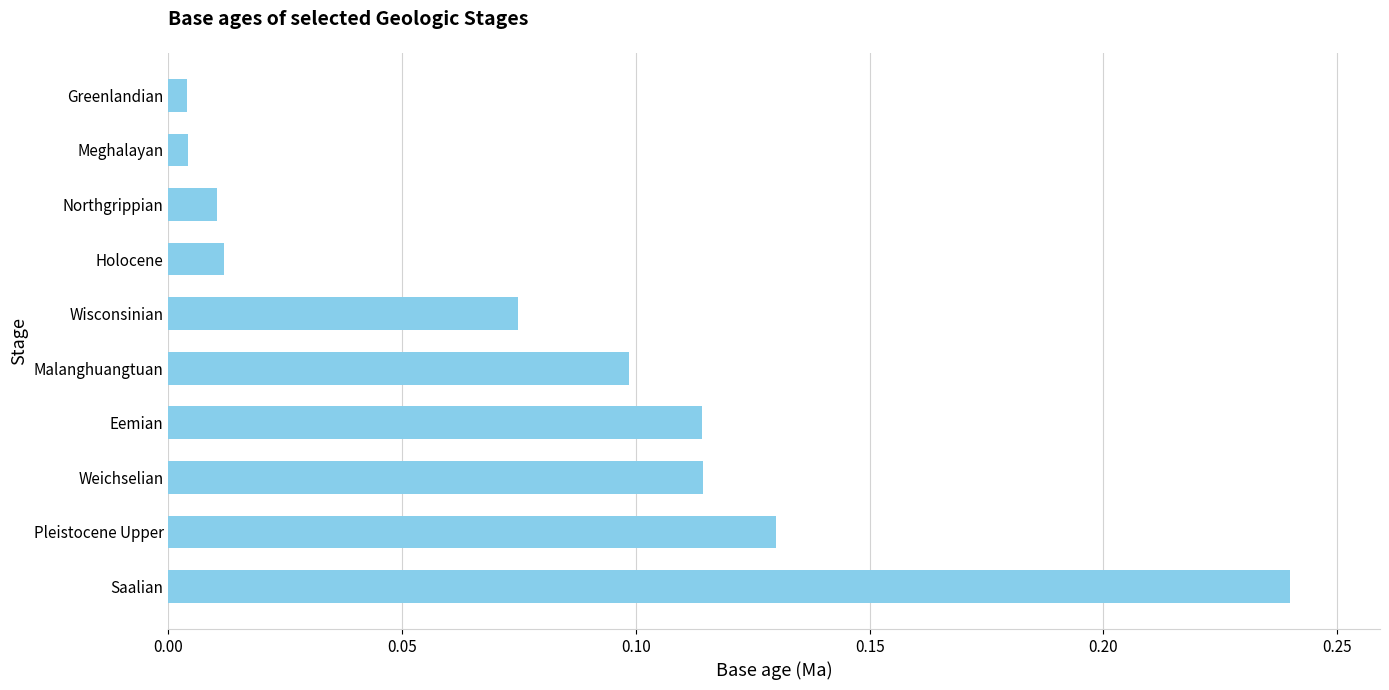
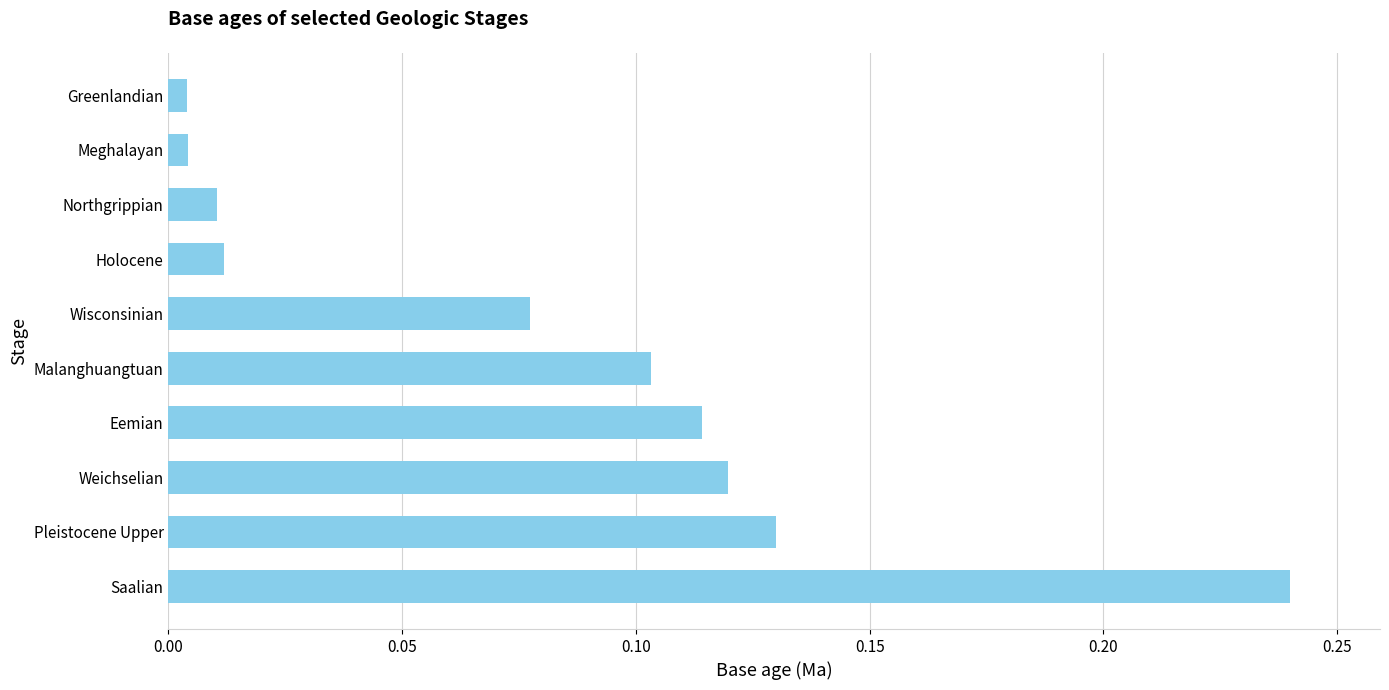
Wisconsinian: 0.075 -> 0.077
Malanghuangtuan: 0.099 -> 0.103
Weichselian: 0.114 -> 0.120
